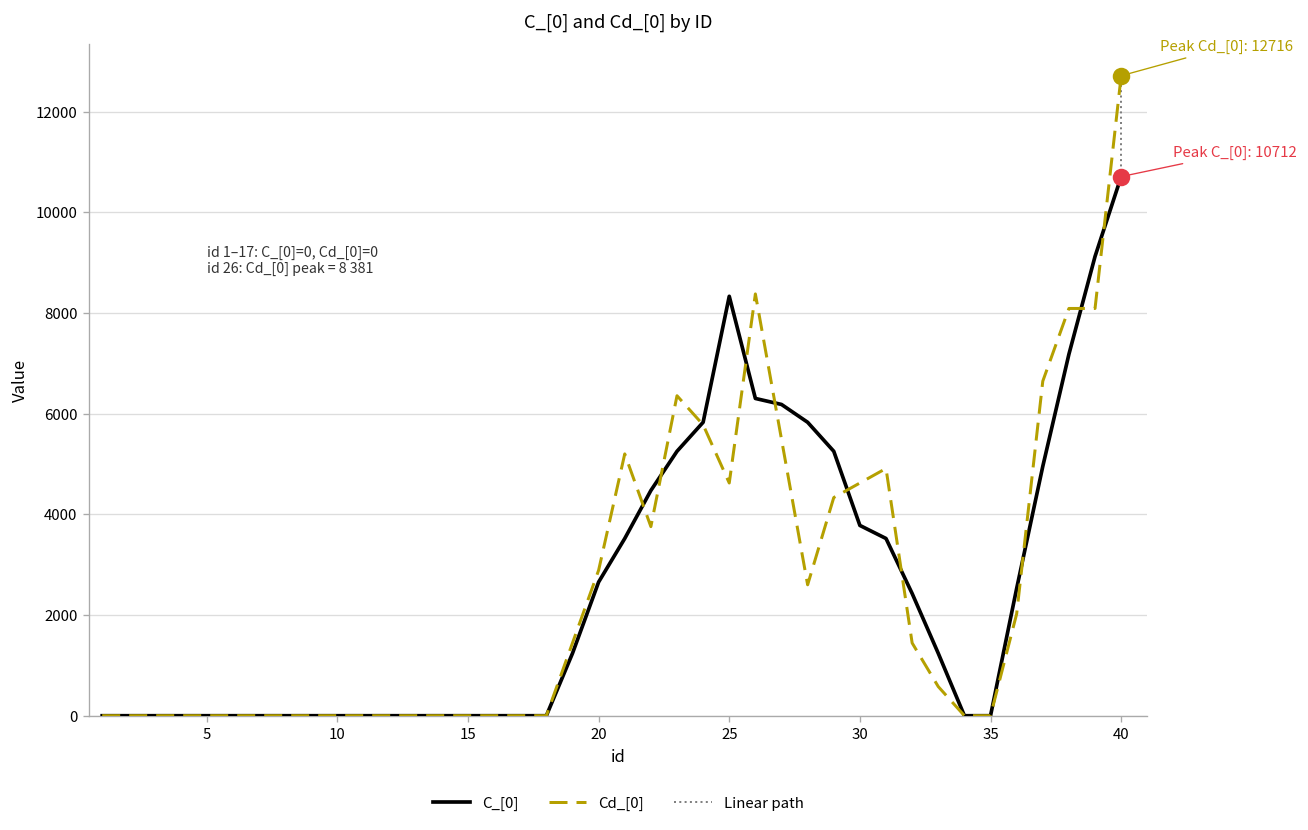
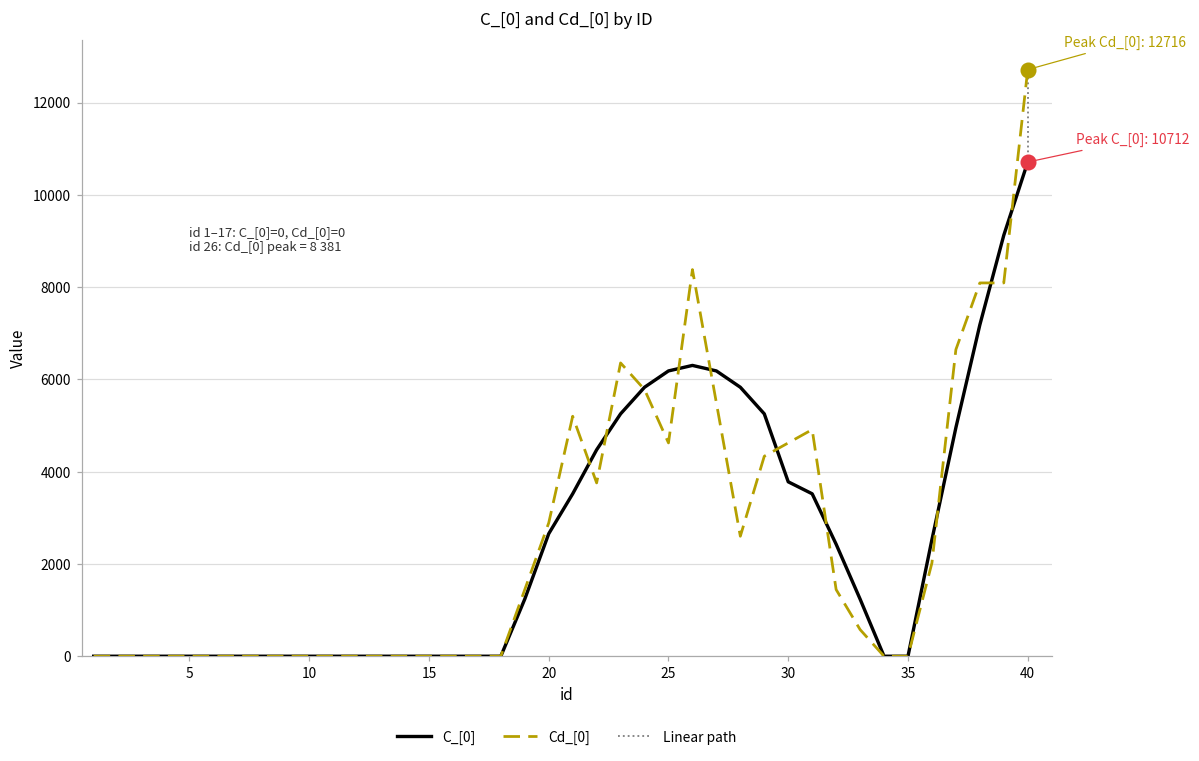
C_[0], 25: 8300 -> 6200
